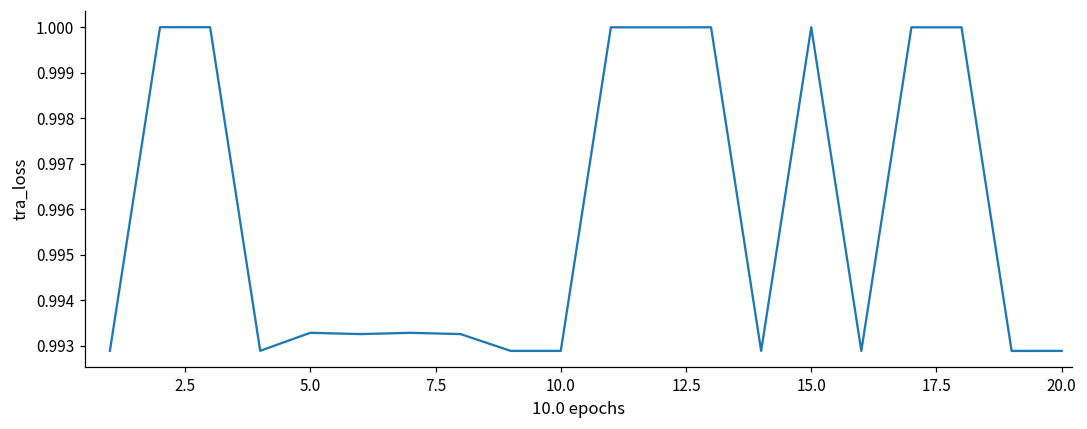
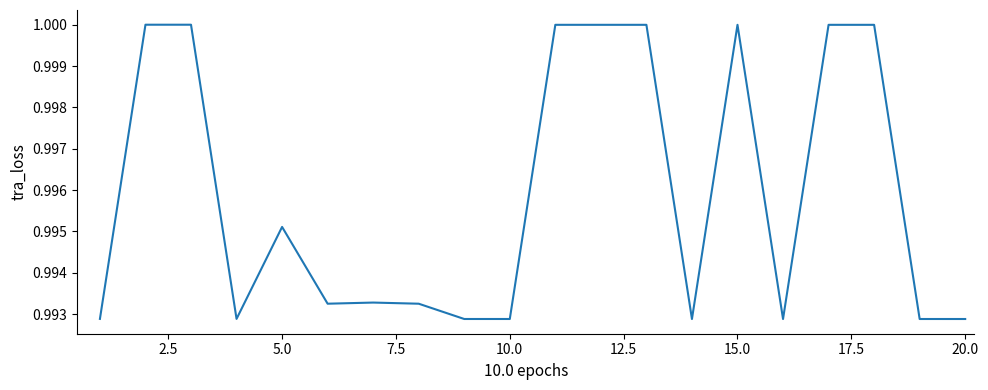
5.0: 0.9933 -> 0.9951
